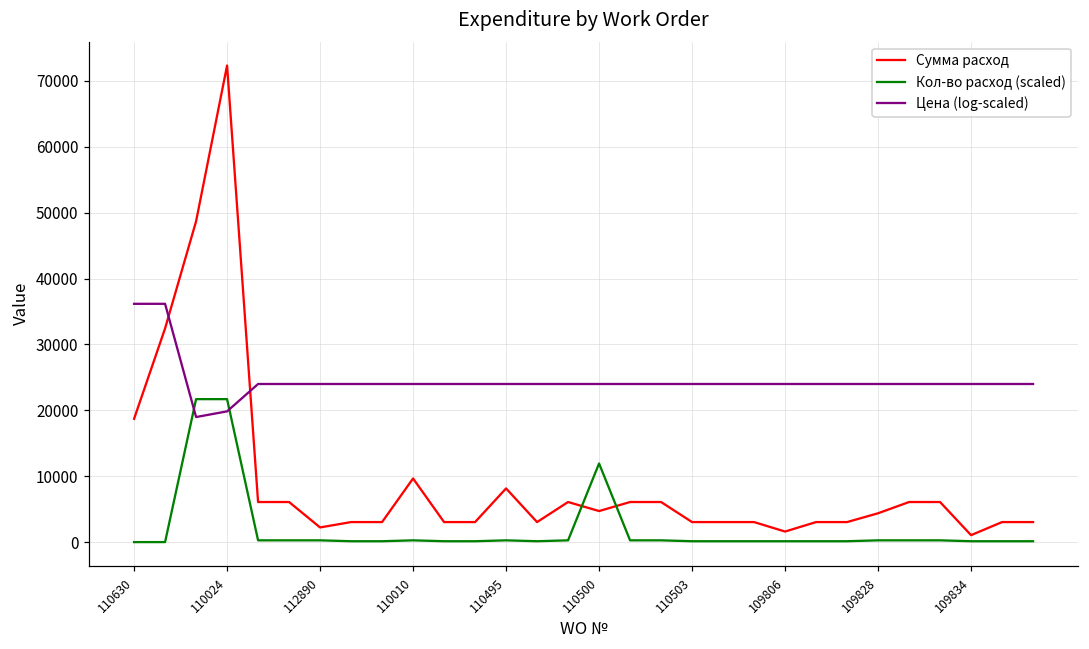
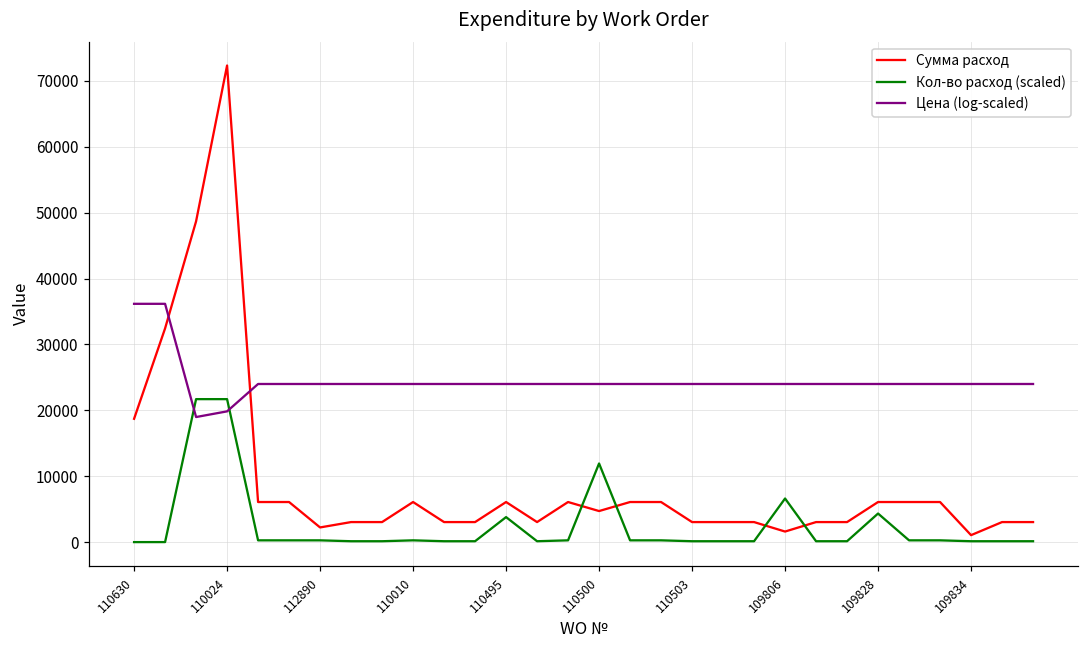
Сумма расход, 110010: 10000 -> 6000
Сумма расход, 110495: 8000 -> 6000
Кол-во расход (scaled), 110495: 0 -> 4000
Кол-во расход (scaled), 109806: 0 -> 7000
Сумма расход, 109828: 4000 -> 6000
Кол-во расход (scaled), 109828: 0 -> 4000
